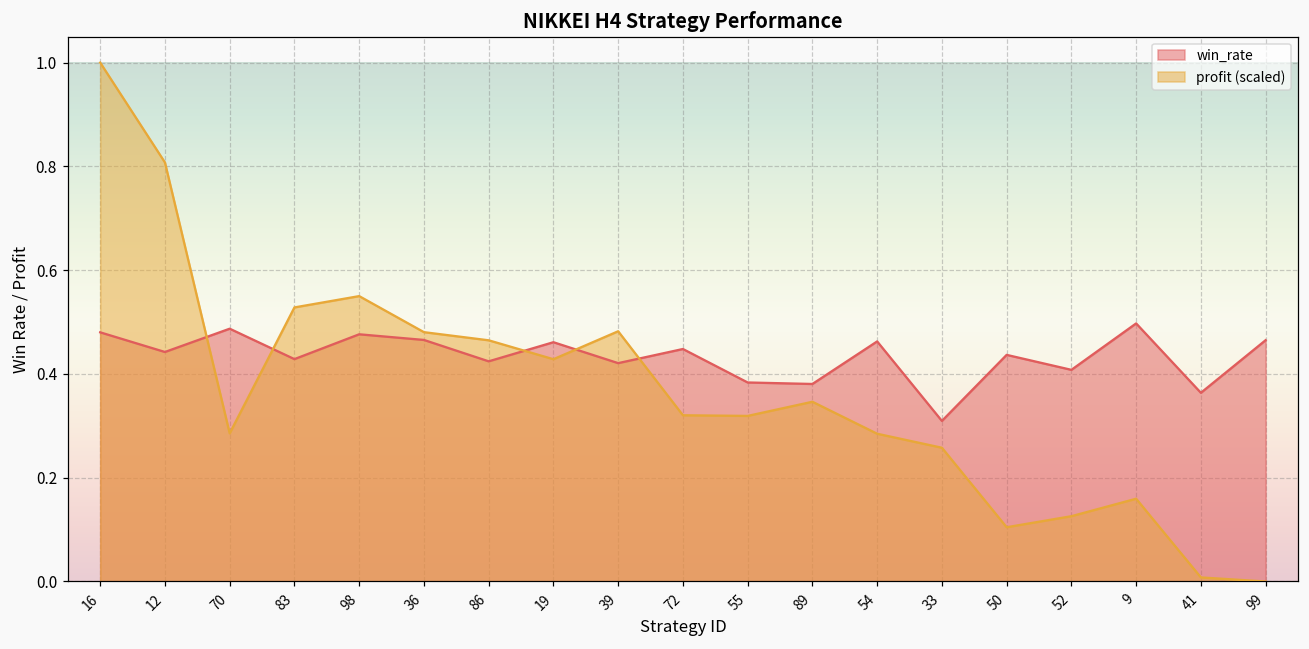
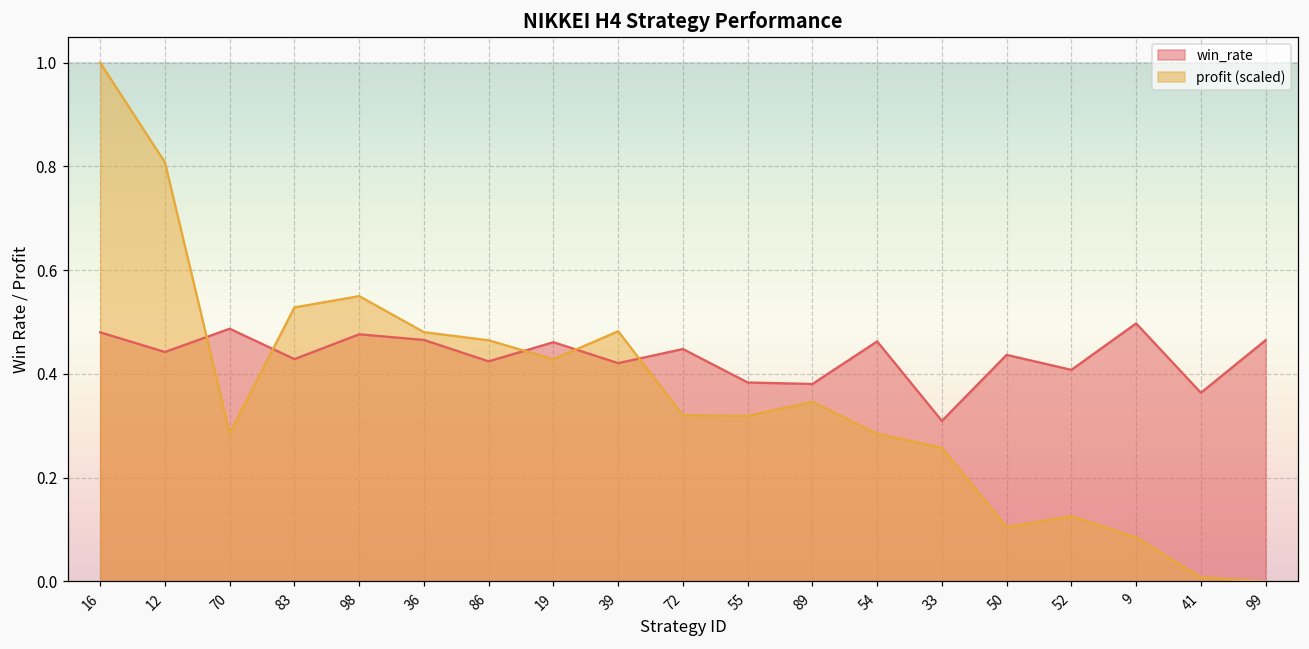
profit (scaled), 9: 0.16 -> 0.08
